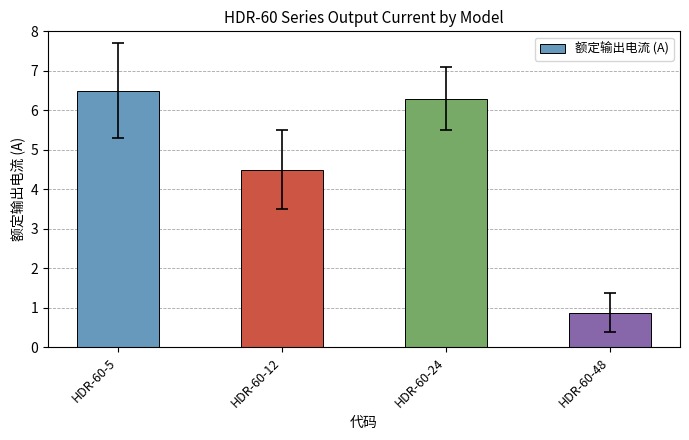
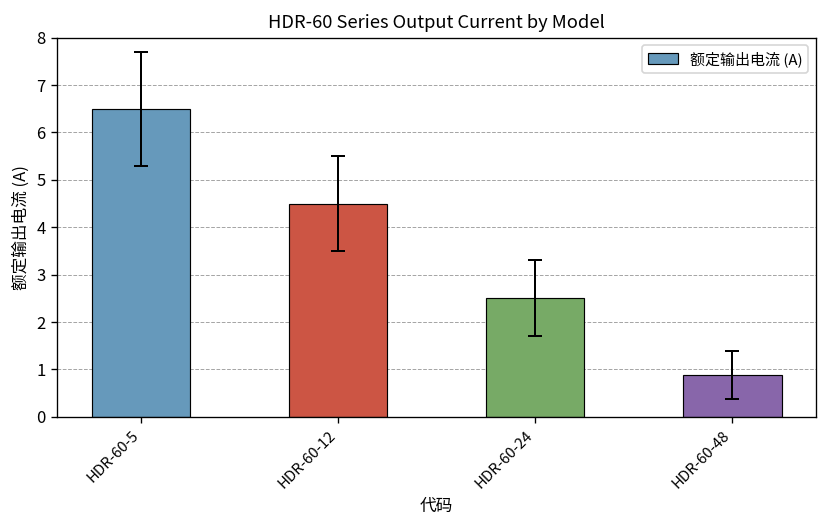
额定输出电流 (A), HDR-60-24: 6.3 -> 2.5
